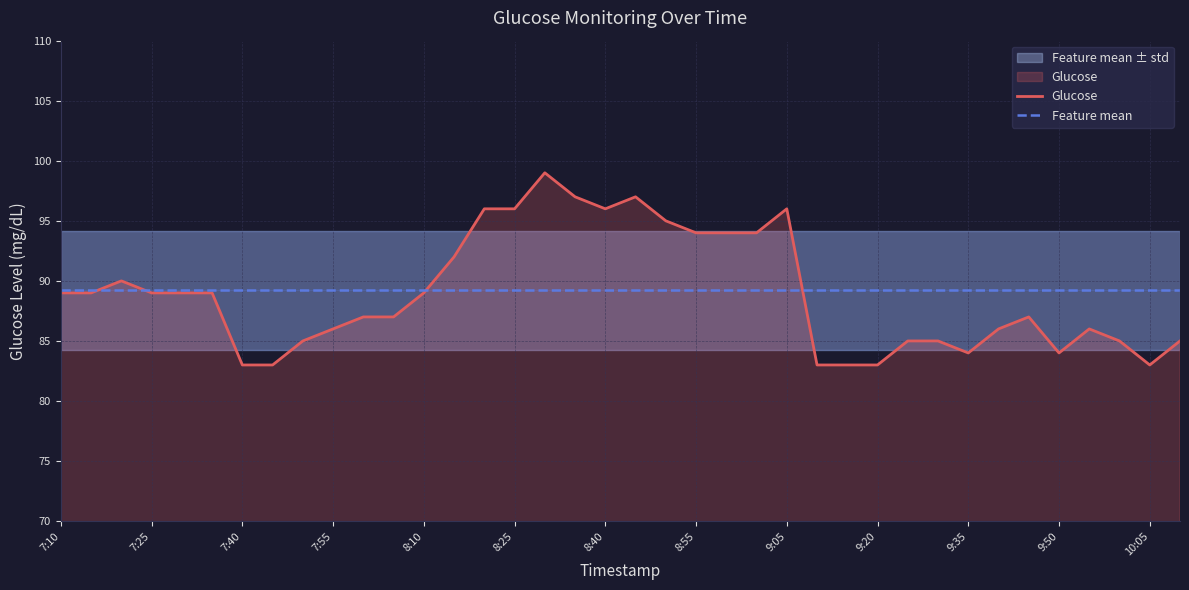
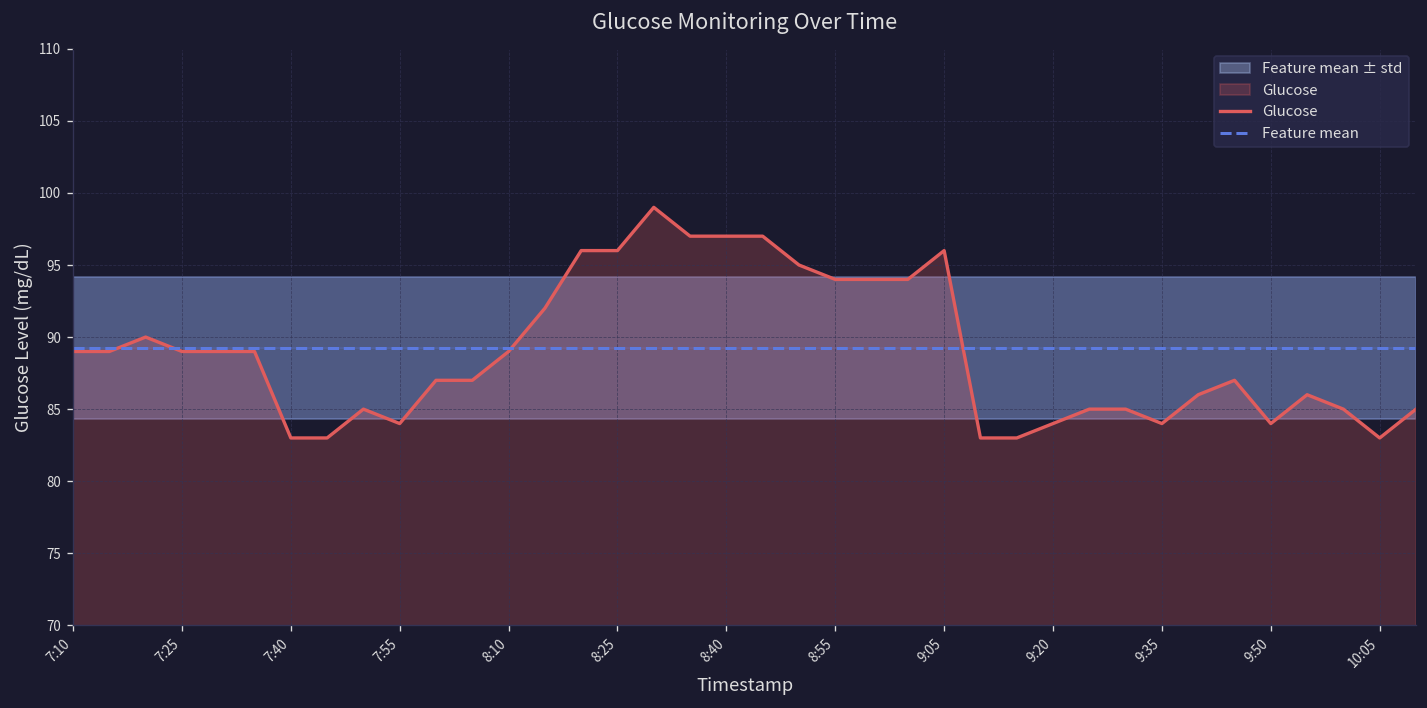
Glucose, 7:55: 86 -> 84
Glucose, 8:40: 96 -> 97
Glucose, 9:20: 83 -> 84
